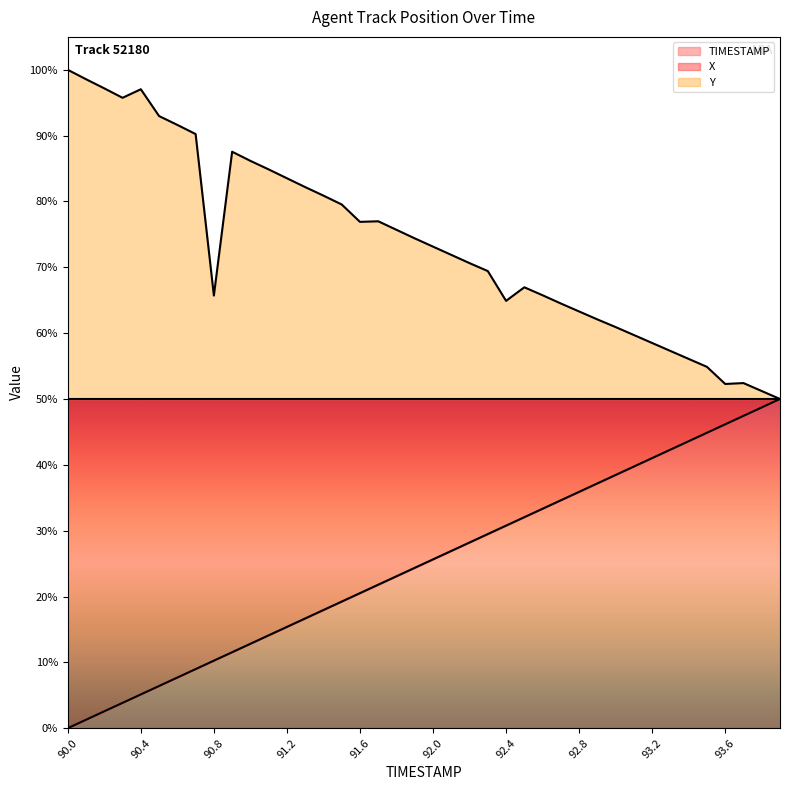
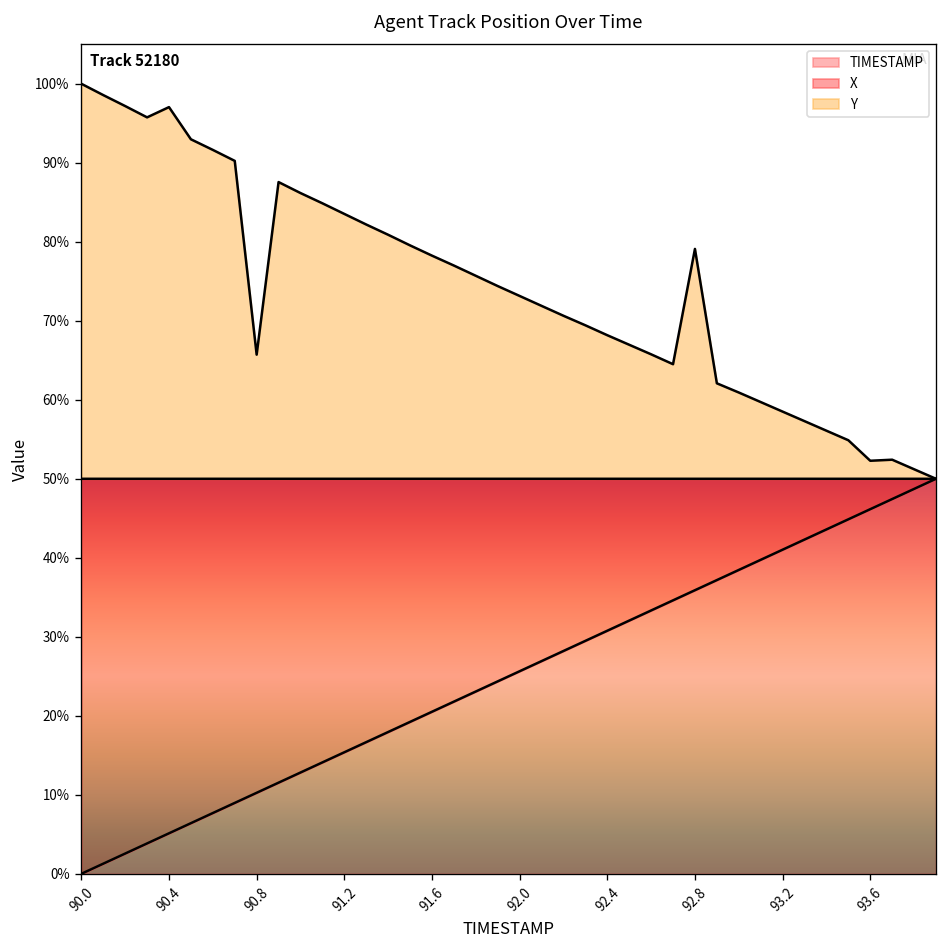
Y, 91.6: 27% -> 28%
Y, 92.4: 15% -> 18%
Y, 92.8: 13% -> 29%
